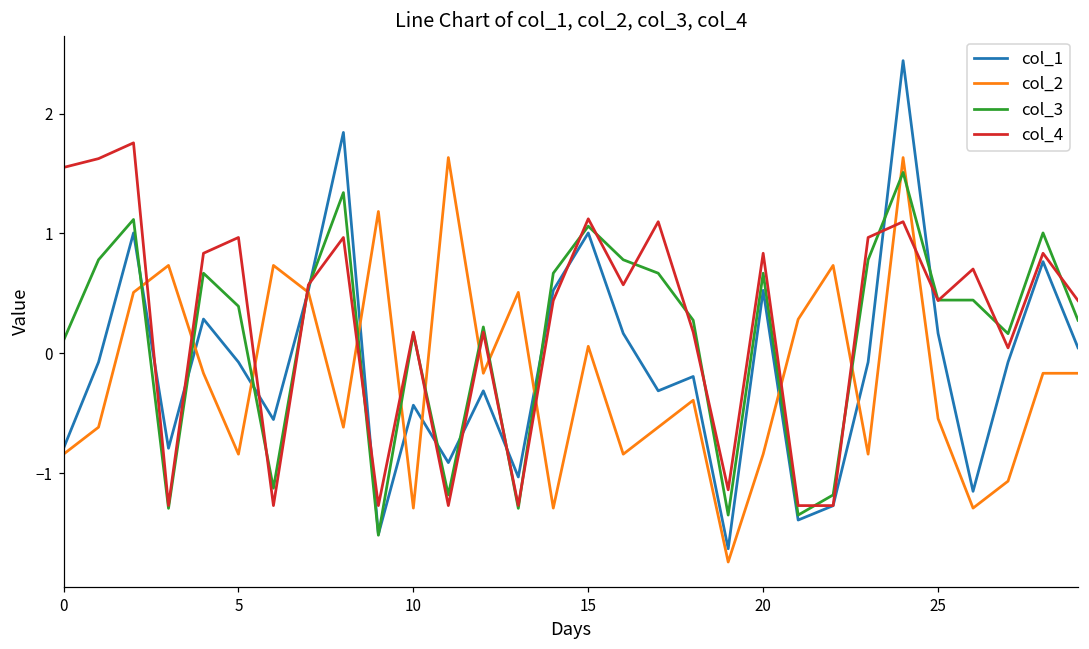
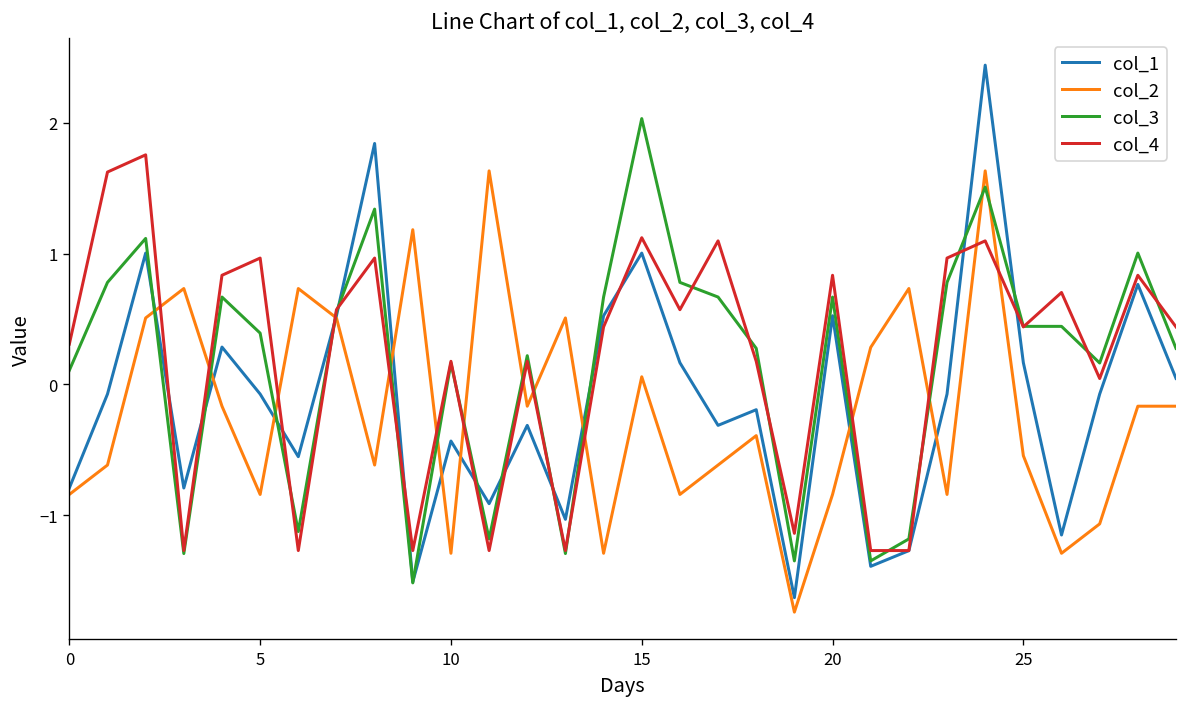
col_4, 0: 1.55 -> 0.31
col_3, 15: 1.06 -> 2.03
